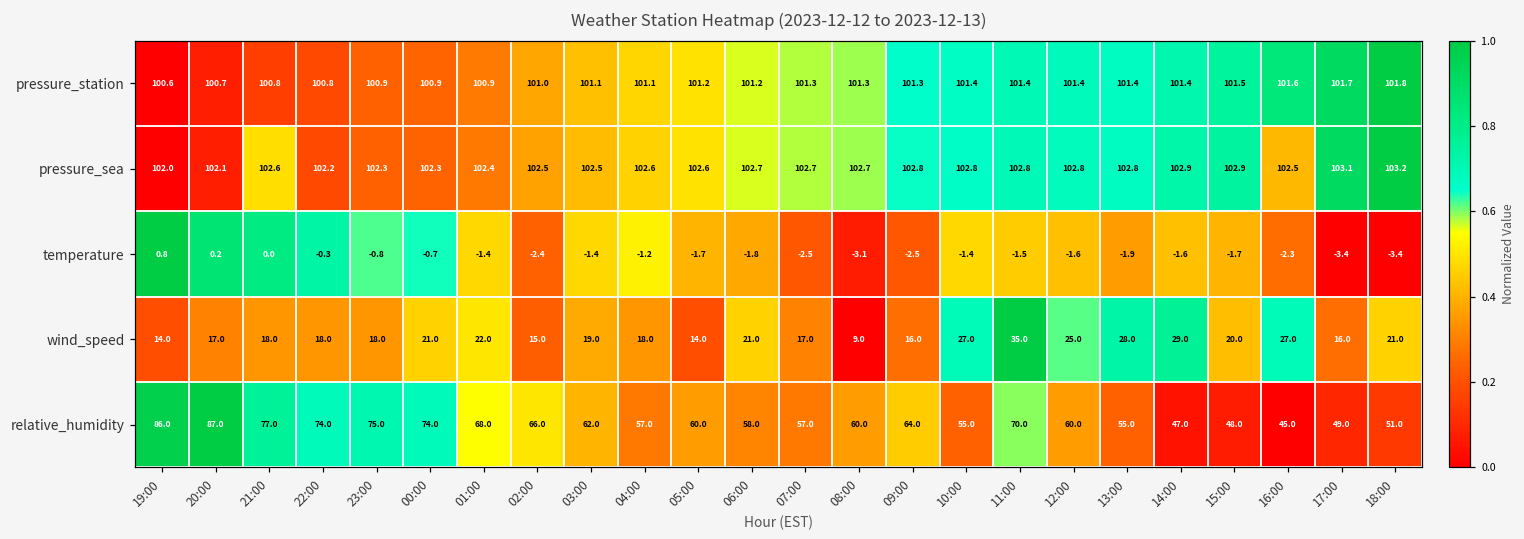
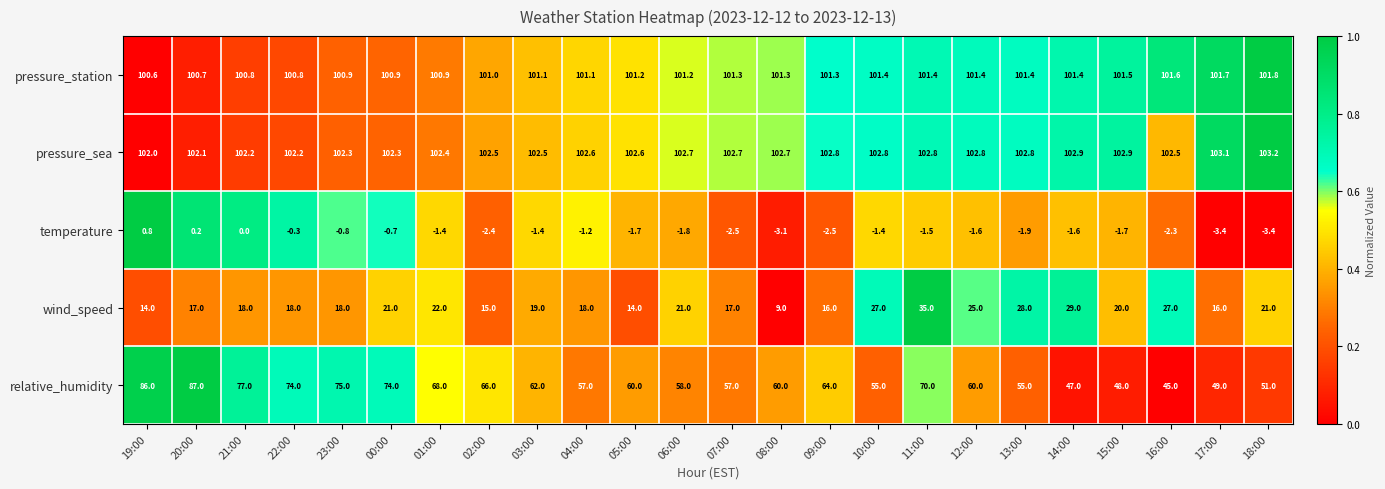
pressure_sea, 21:00: 102.6 -> 102.2
